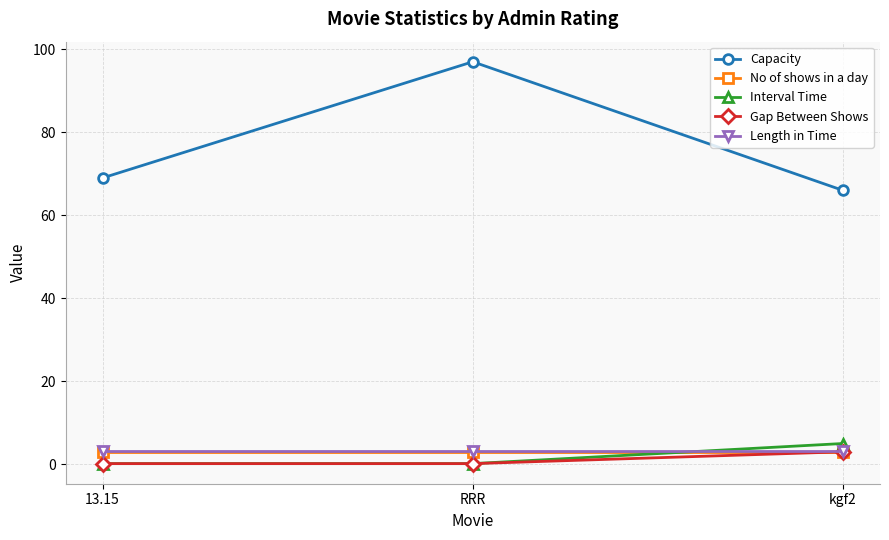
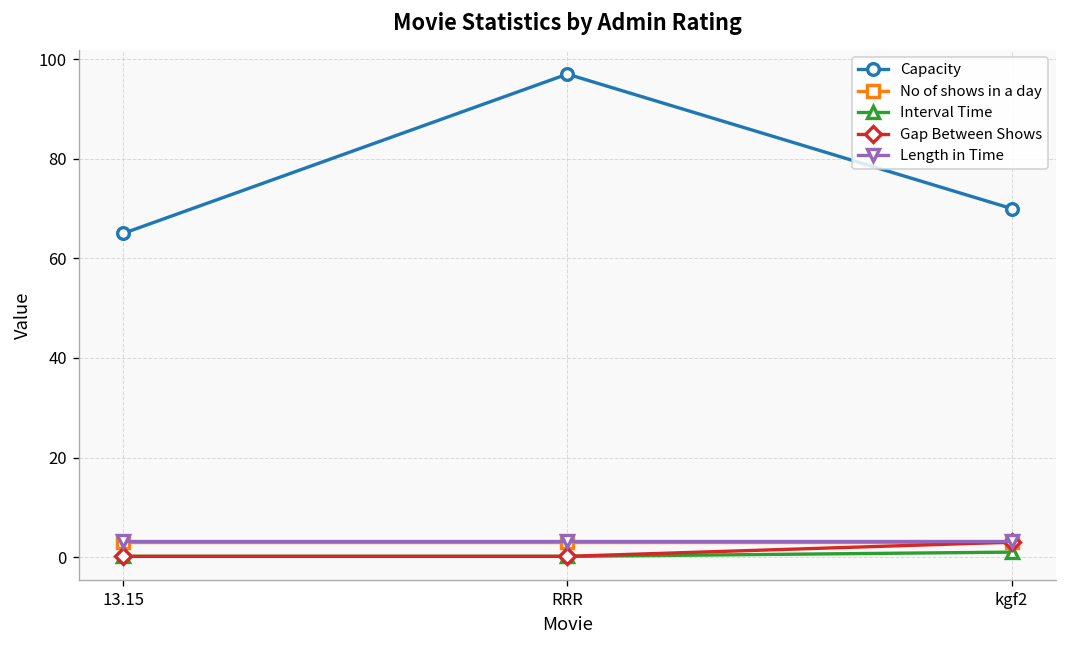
Capacity, 13.15: 69 -> 65
Capacity, kgf2: 66 -> 70
Interval Time, kgf2: 5 -> 1
